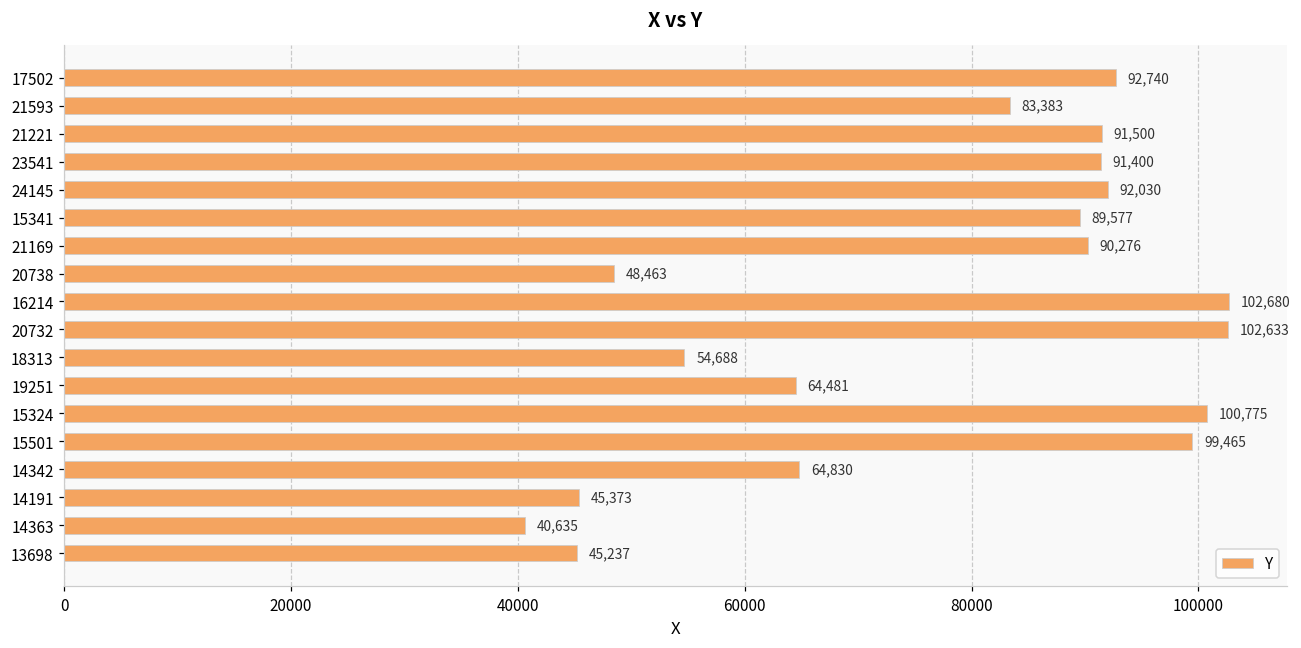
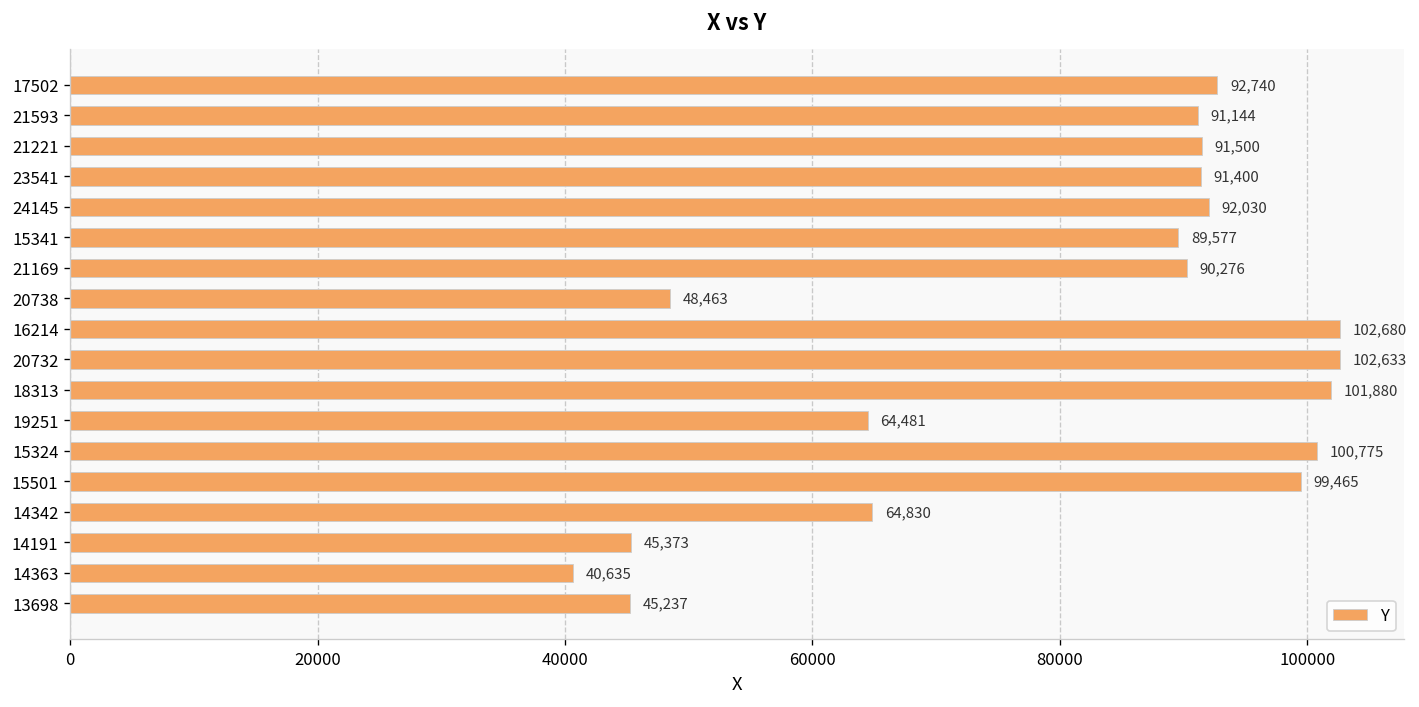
21593: 83,383 -> 91,144
18313: 54,688 -> 101,880
